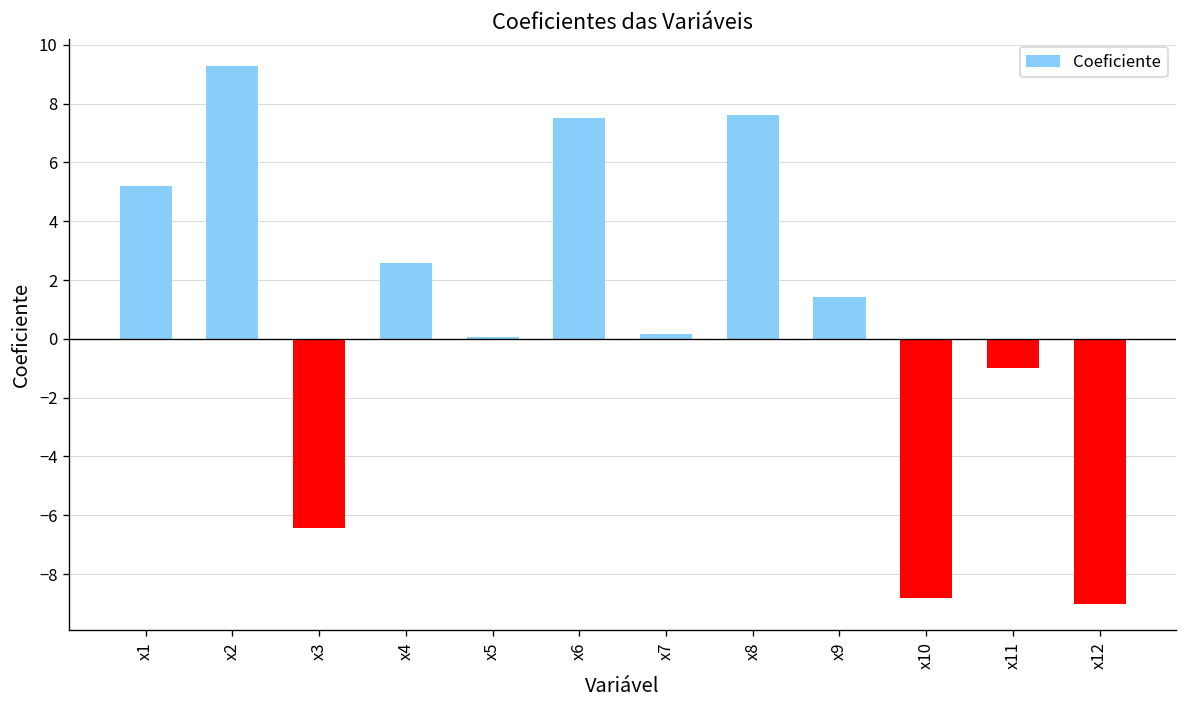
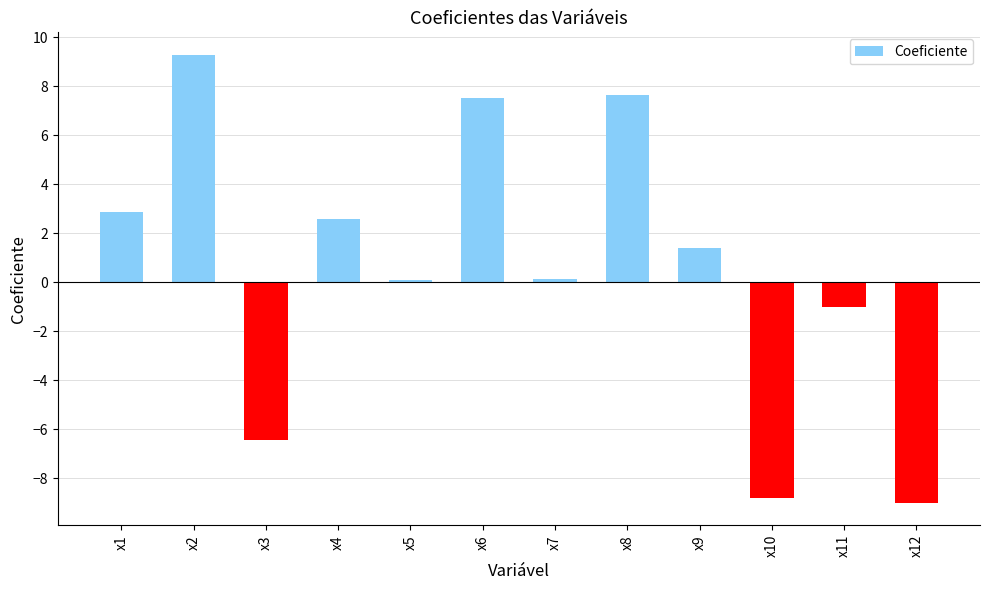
x1: 5.2 -> 2.9
